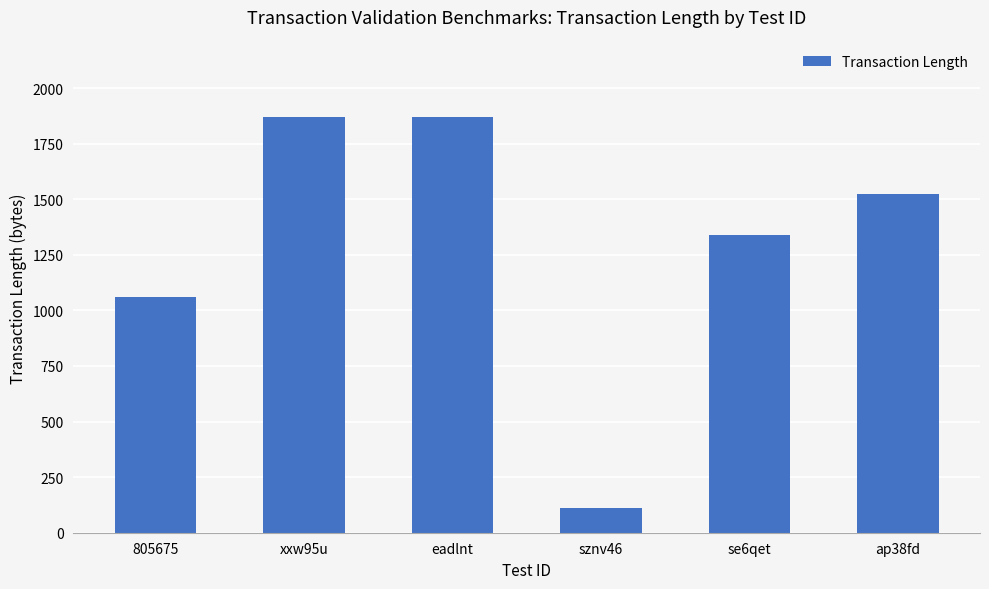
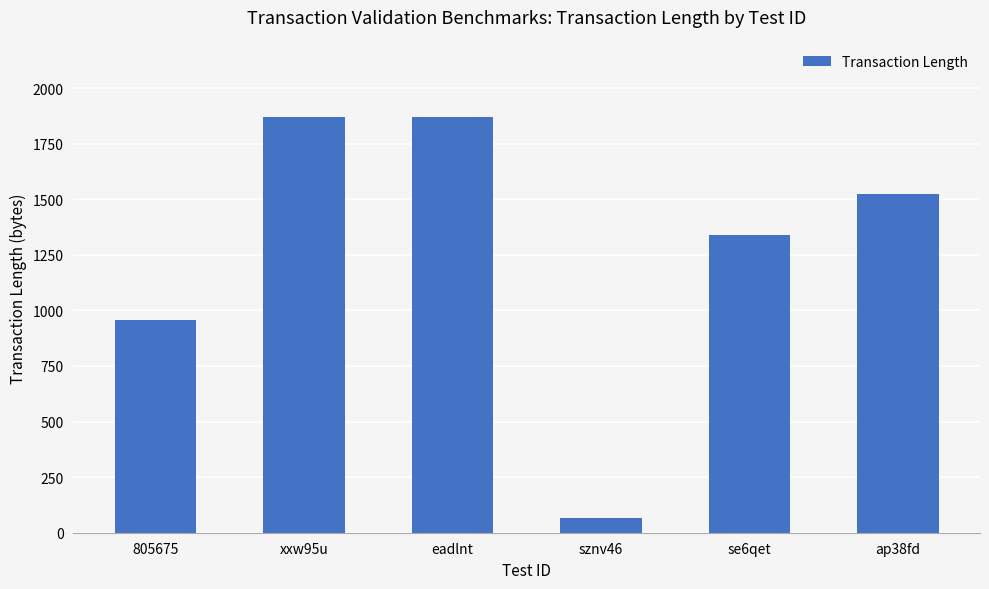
805675: 1060 -> 960
sznv46: 110 -> 70
